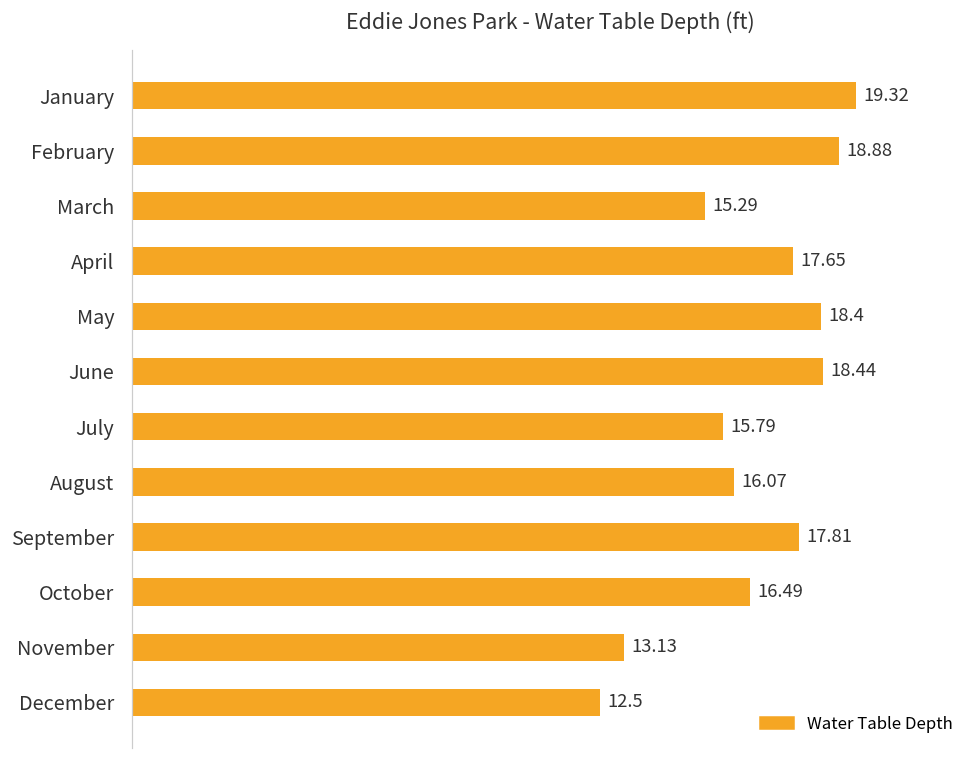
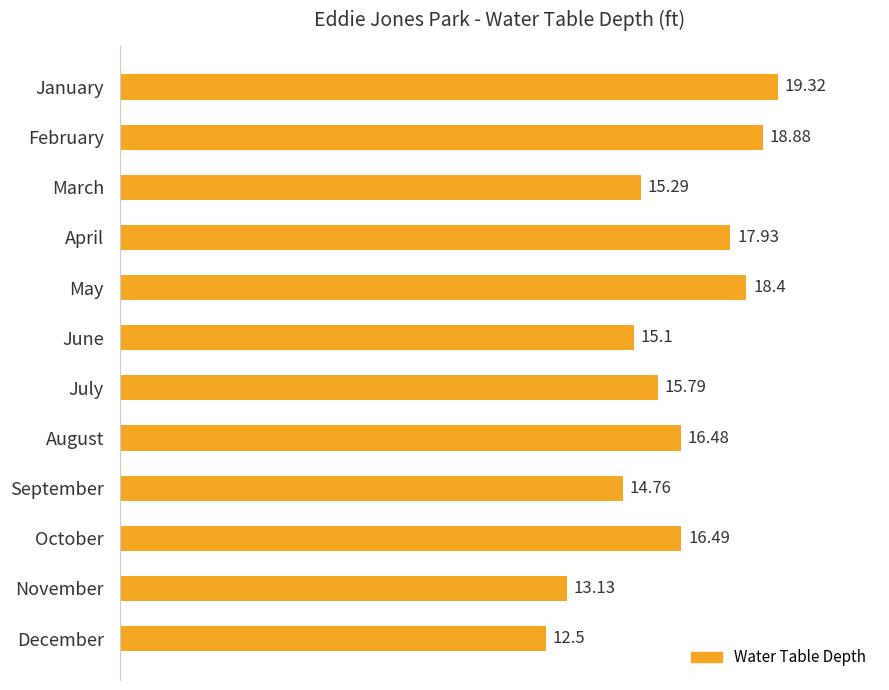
April: 17.65 -> 17.93
June: 18.44 -> 15.1
August: 16.07 -> 16.48
September: 17.81 -> 14.76
